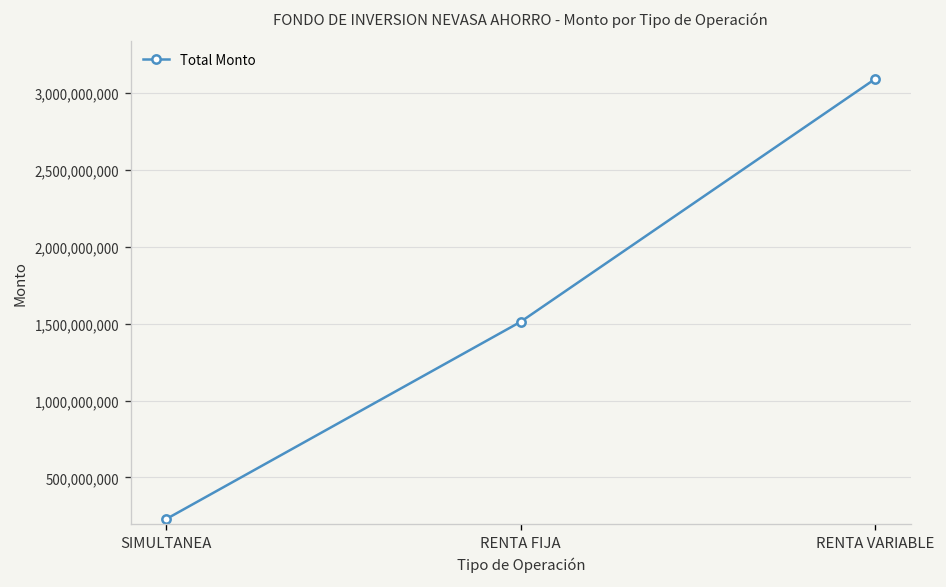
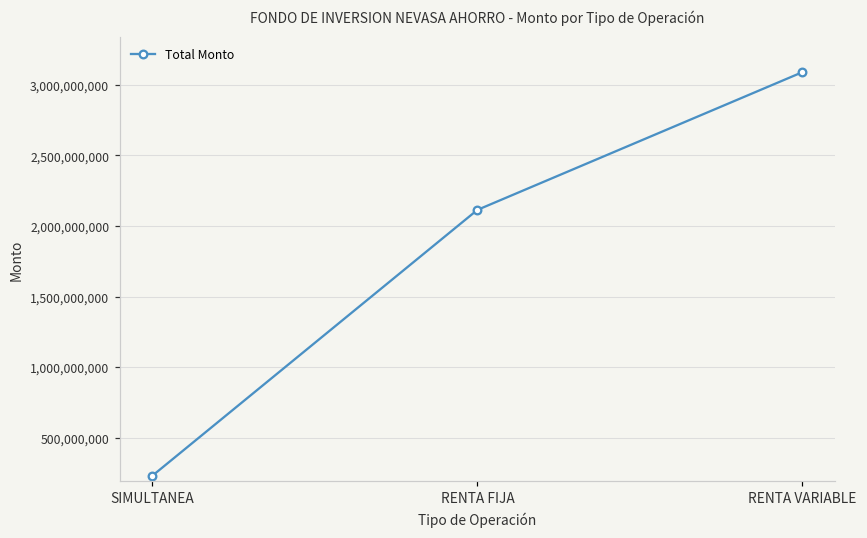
RENTA FIJA: 1,510,000,000 -> 2,110,000,000
